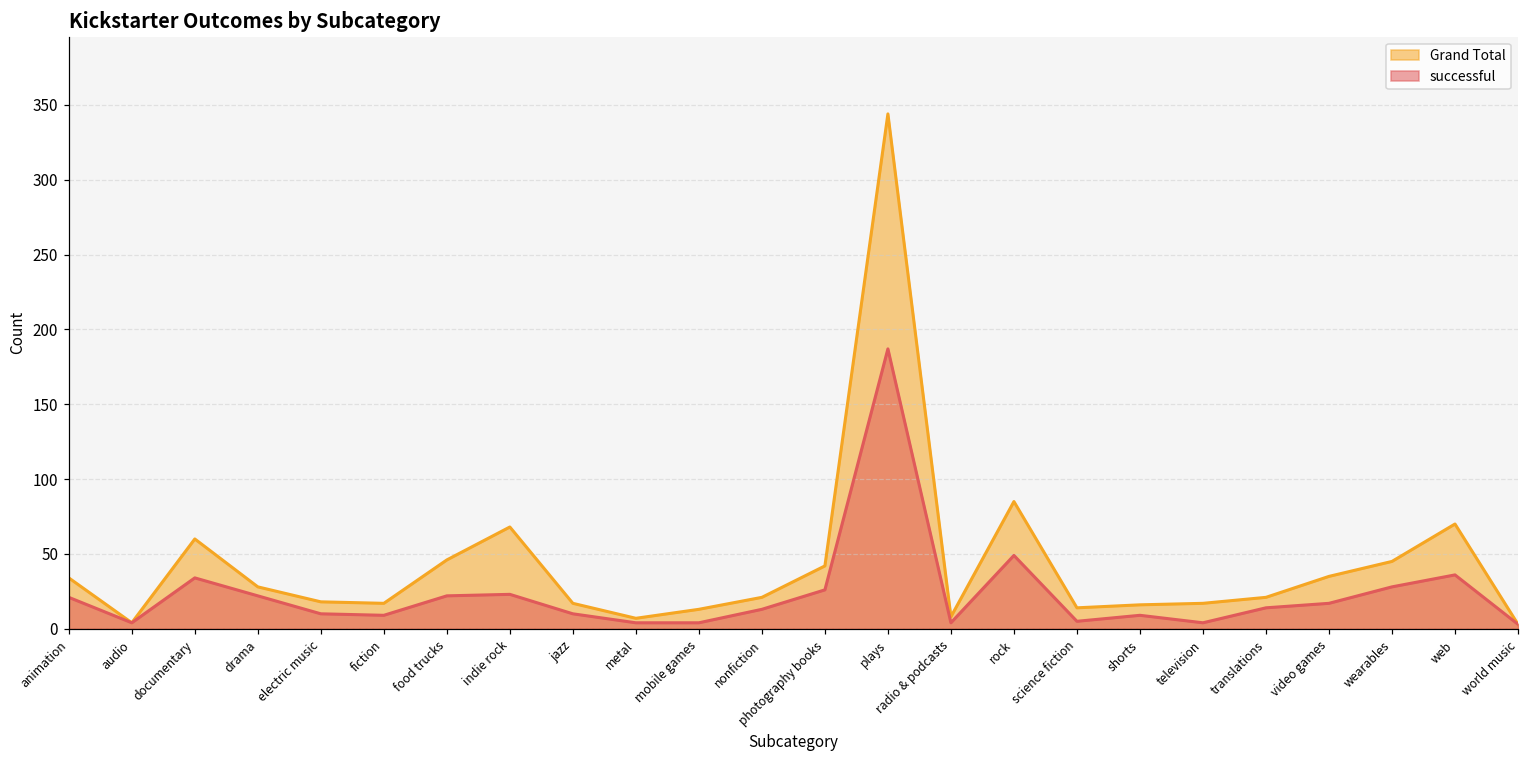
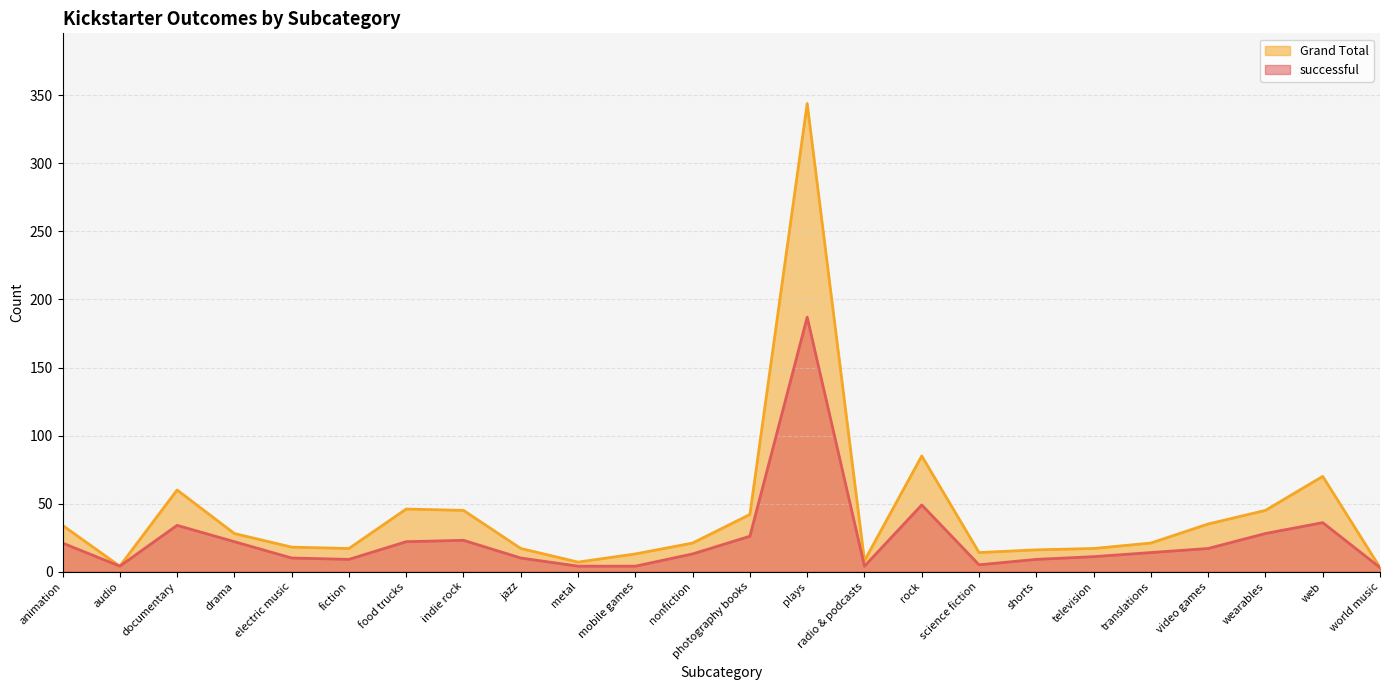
Grand Total, indie rock: 68 -> 45
successful, television: 4 -> 11
